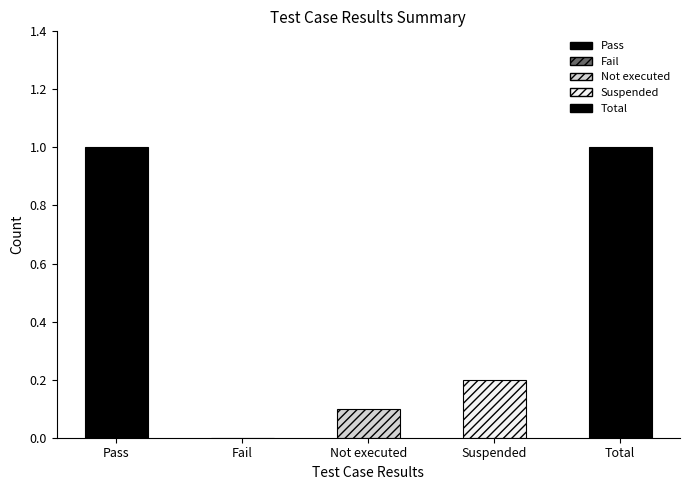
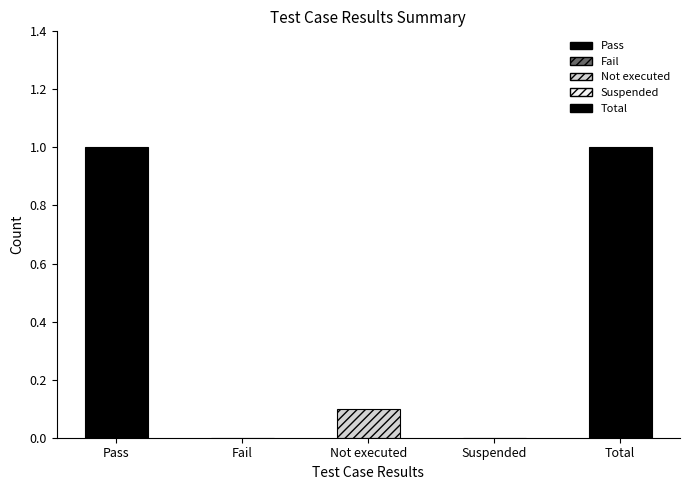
Suspended: 0.2 -> 0.0
